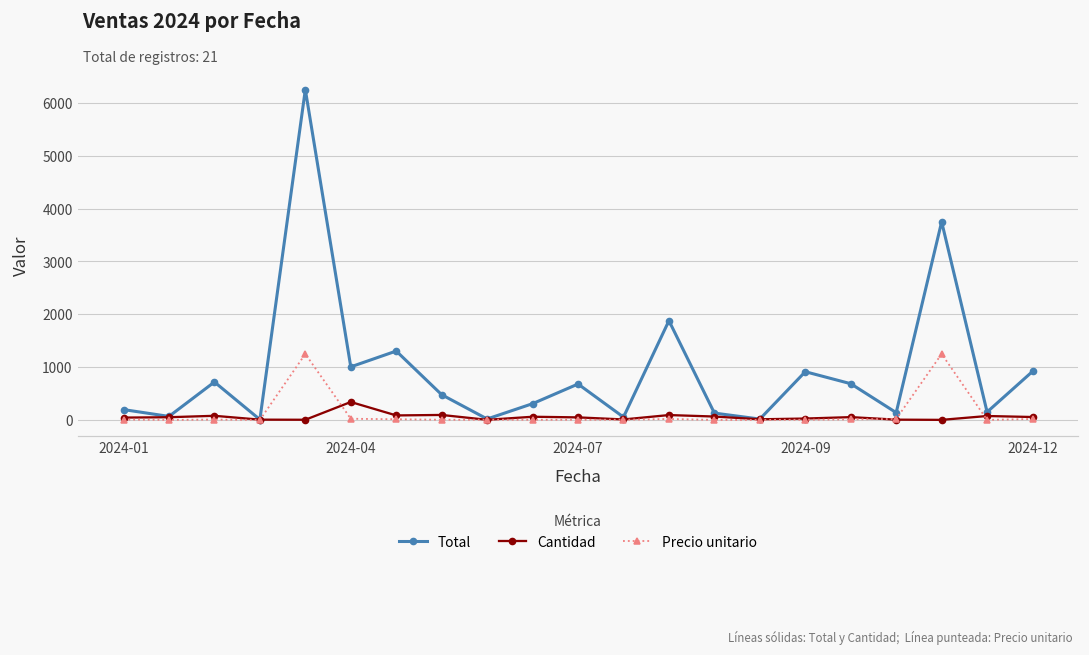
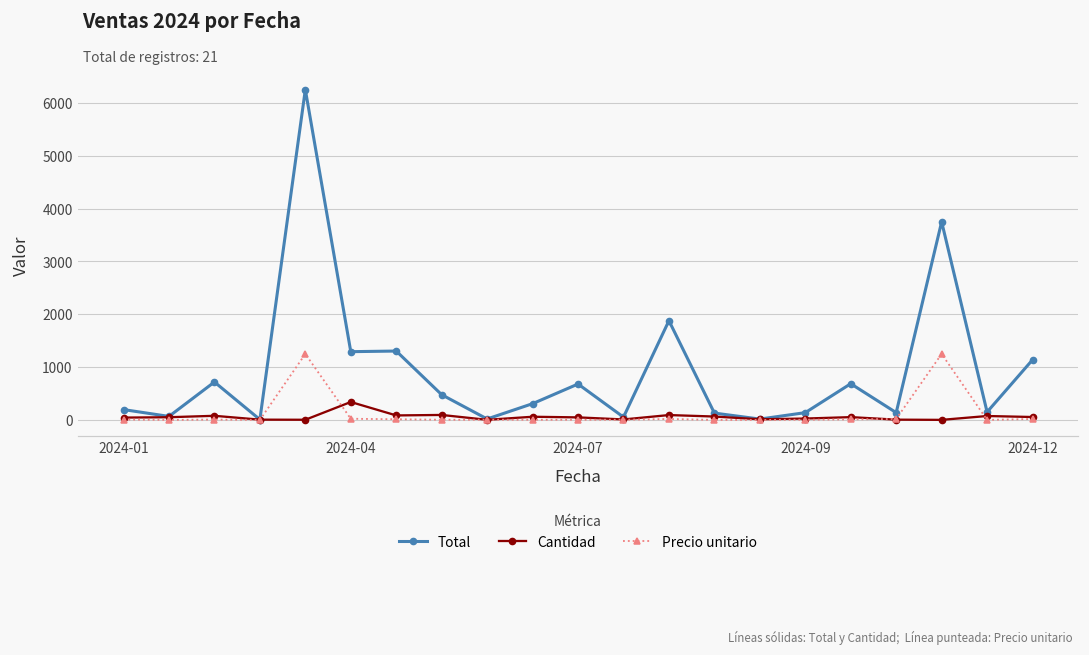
Total, 2024-04: 1000 -> 1300
Total, 2024-09: 900 -> 100
Total, 2024-12: 900 -> 1100
